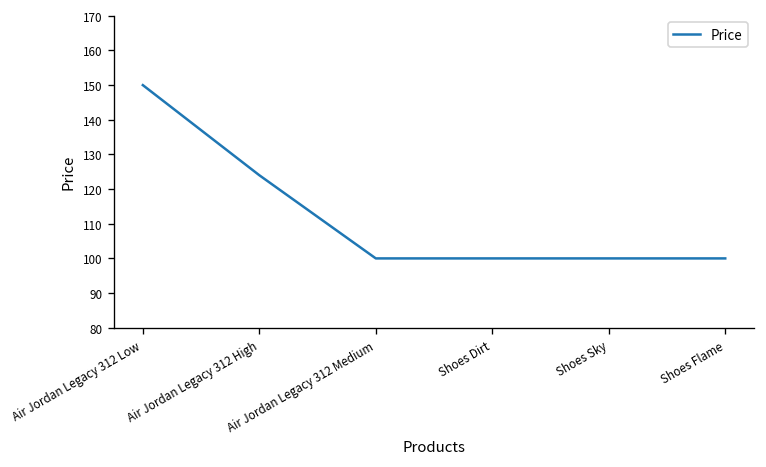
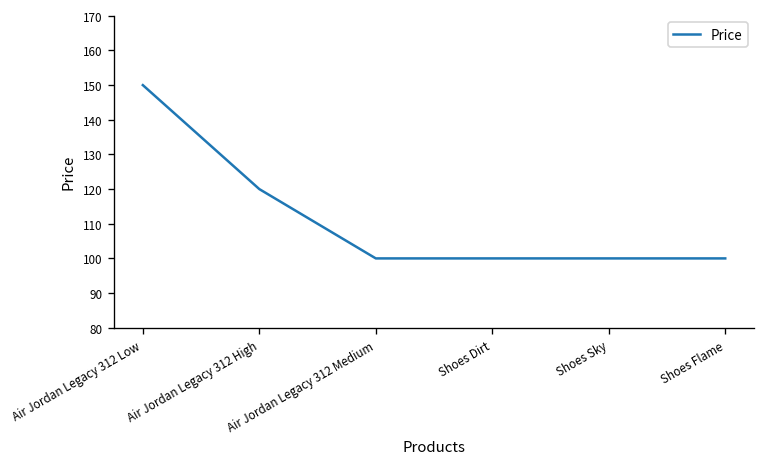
Air Jordan Legacy 312 High: 124 -> 120
